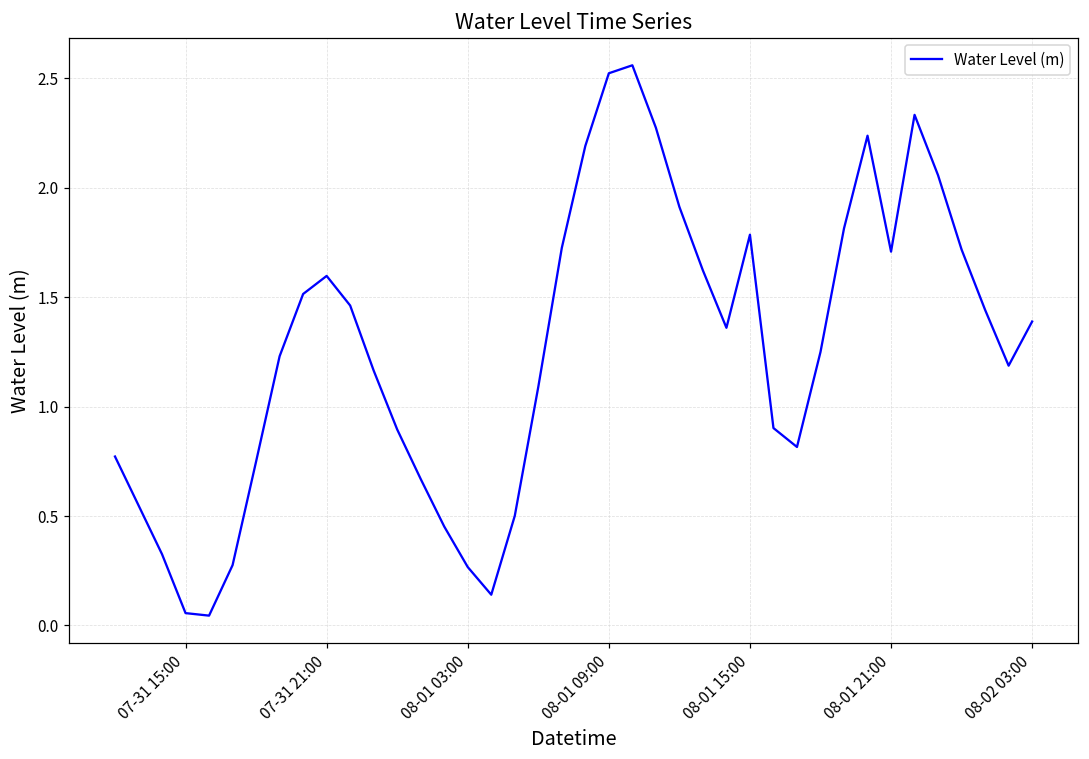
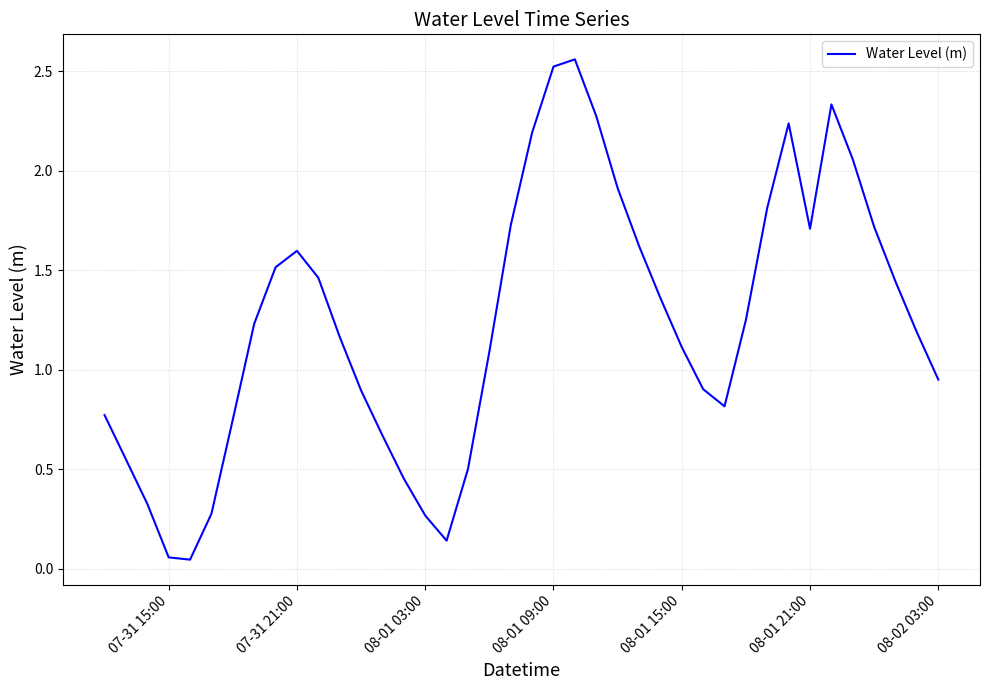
08-01 15:00: 1.79 -> 1.11
08-02 03:00: 1.39 -> 0.95
